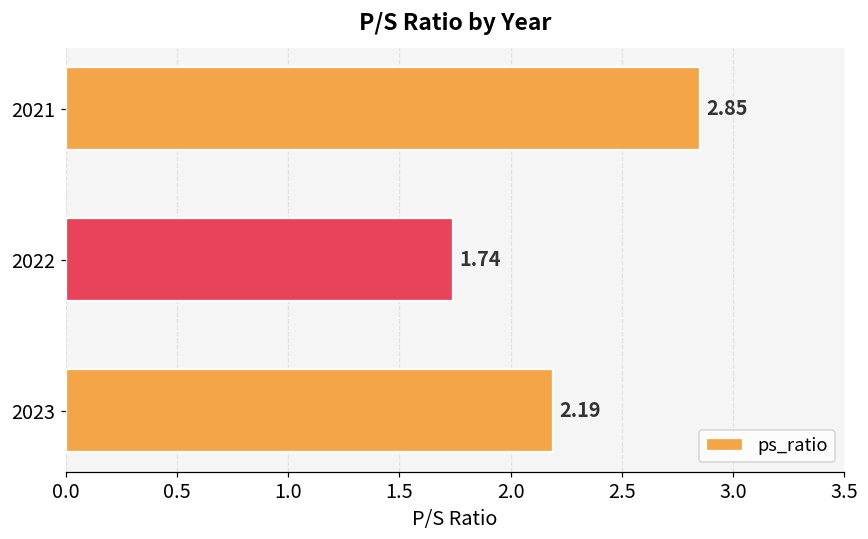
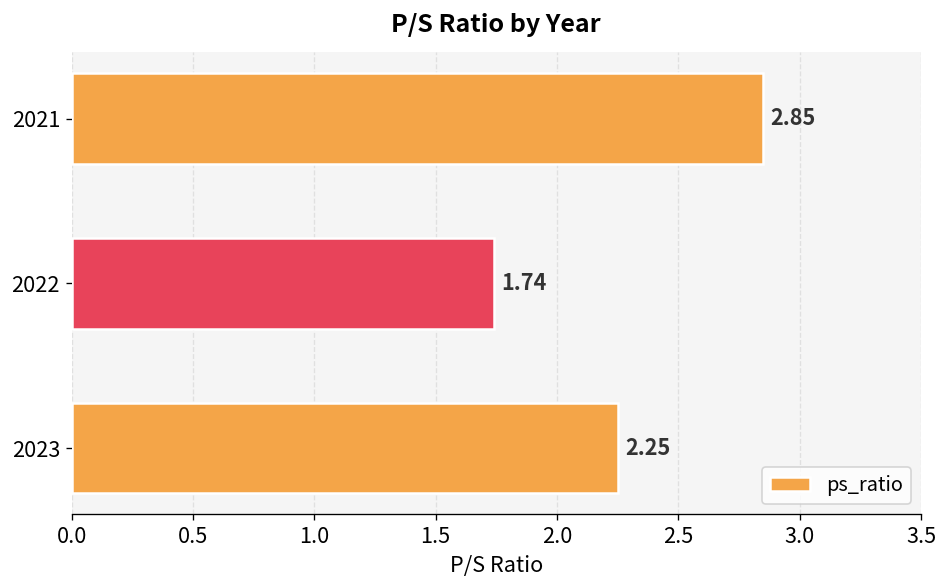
2023: 2.19 -> 2.25
